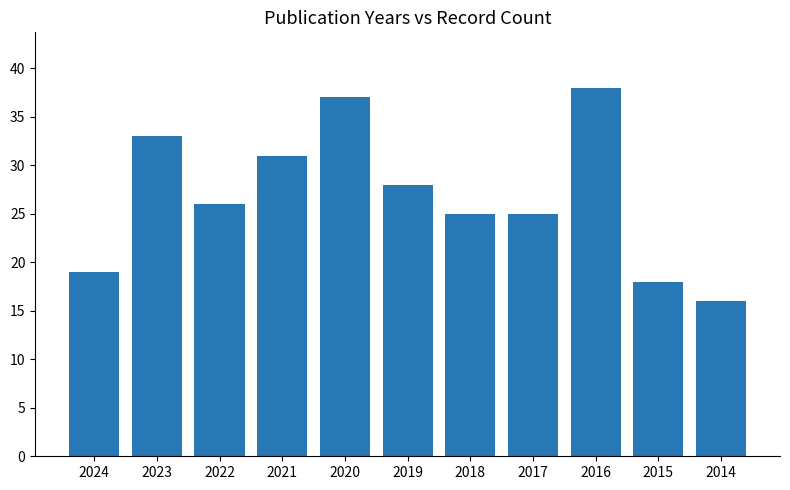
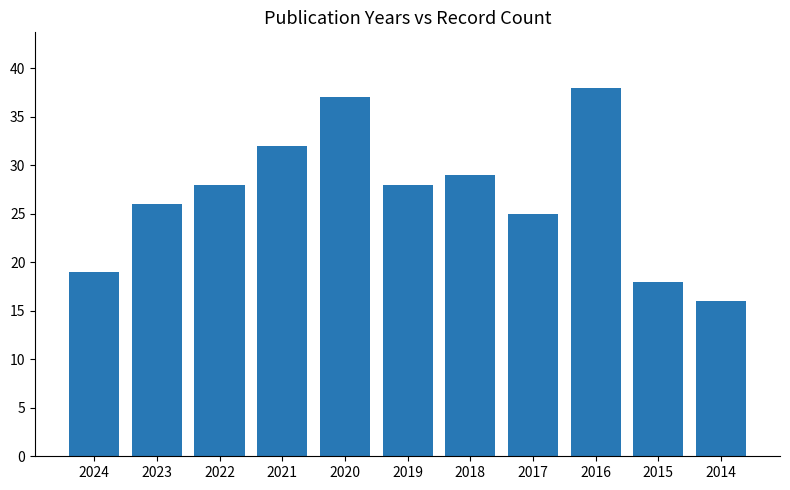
2023: 33 -> 26
2022: 26 -> 28
2021: 31 -> 32
2018: 25 -> 29
